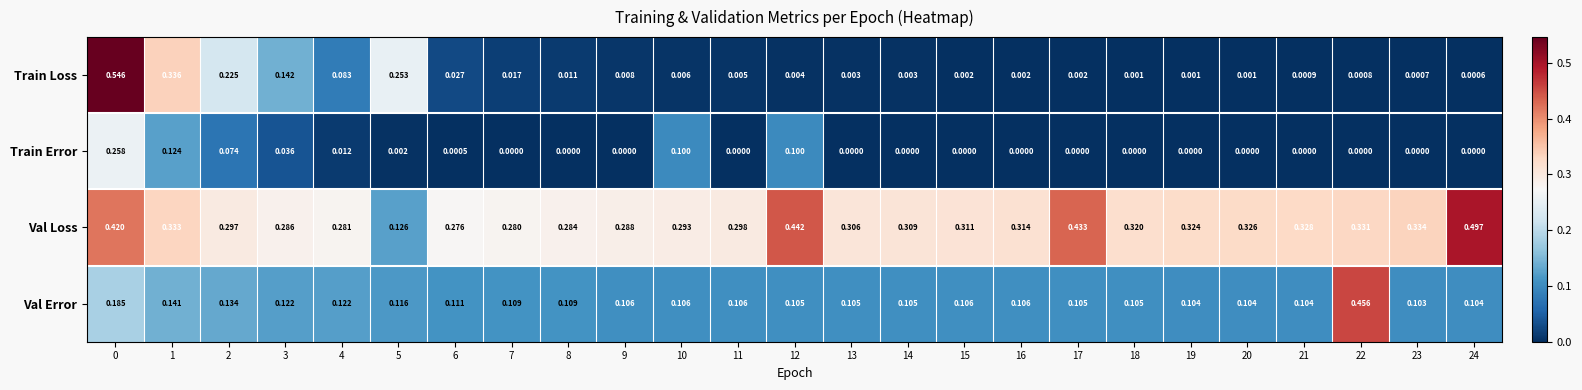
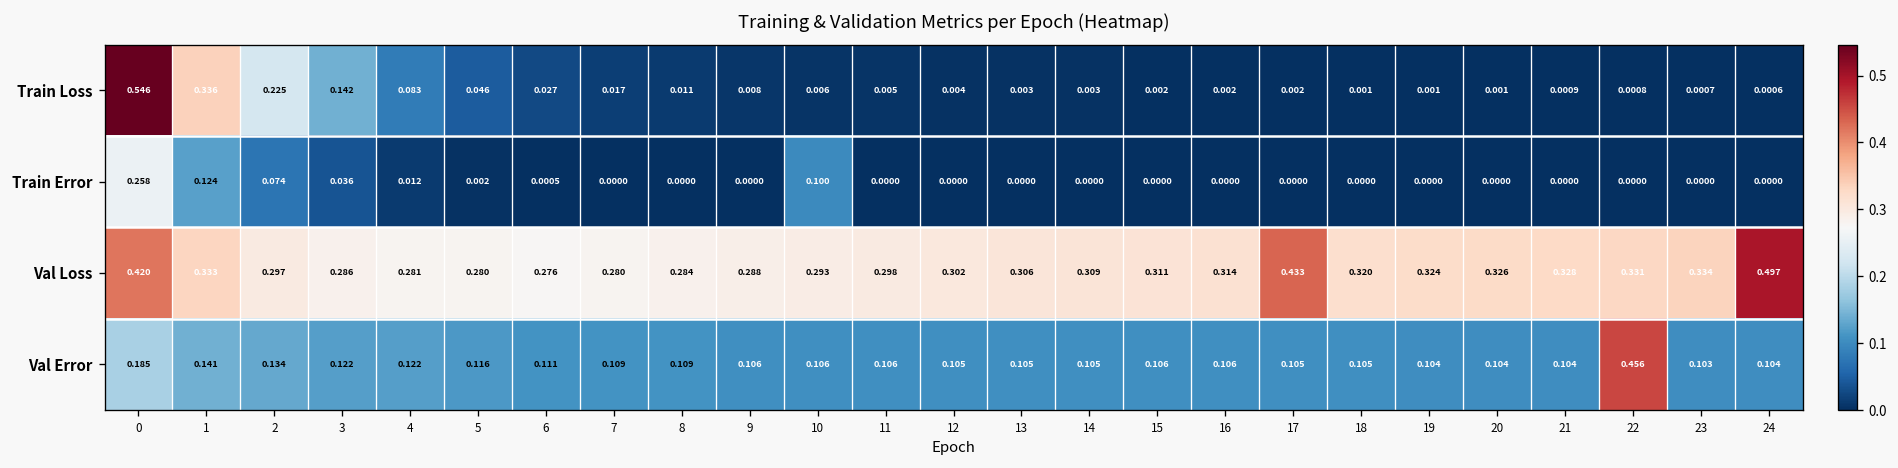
Train Loss, 5: 0.253 -> 0.046
Train Error, 12: 0.100 -> 0.0000
Val Loss, 5: 0.126 -> 0.280
Val Loss, 12: 0.442 -> 0.302
